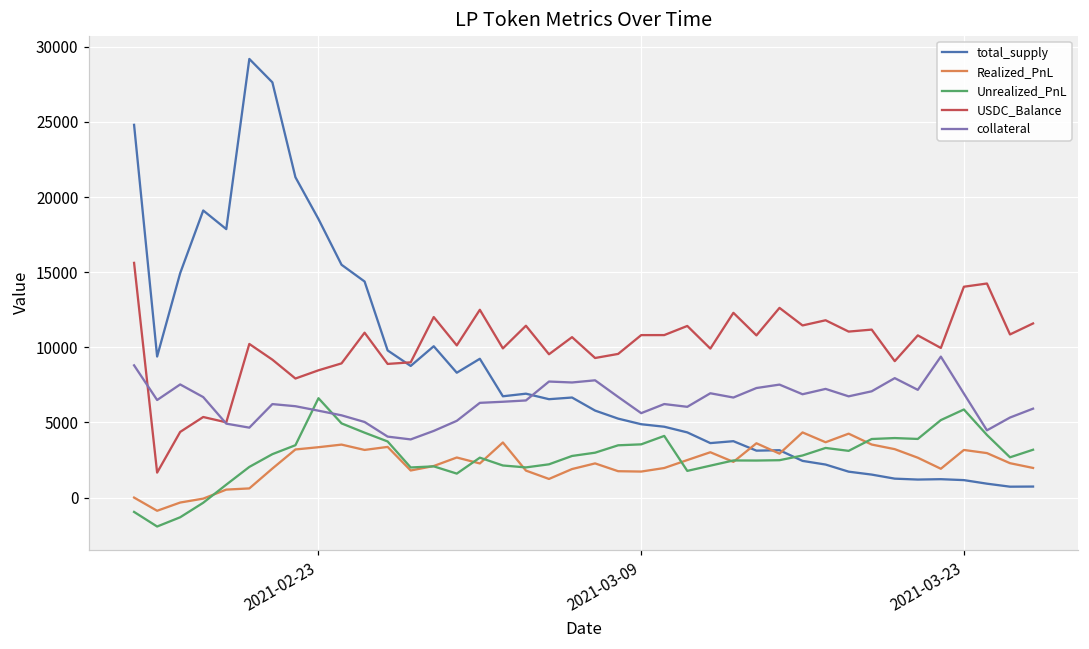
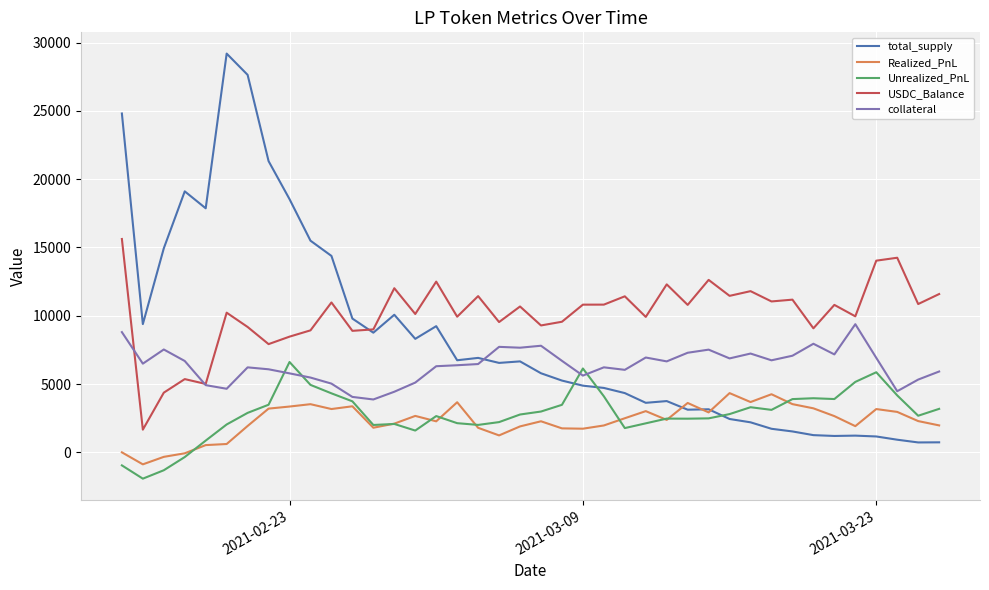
Unrealized_PnL, 2021-03-09: 3500 -> 6100
